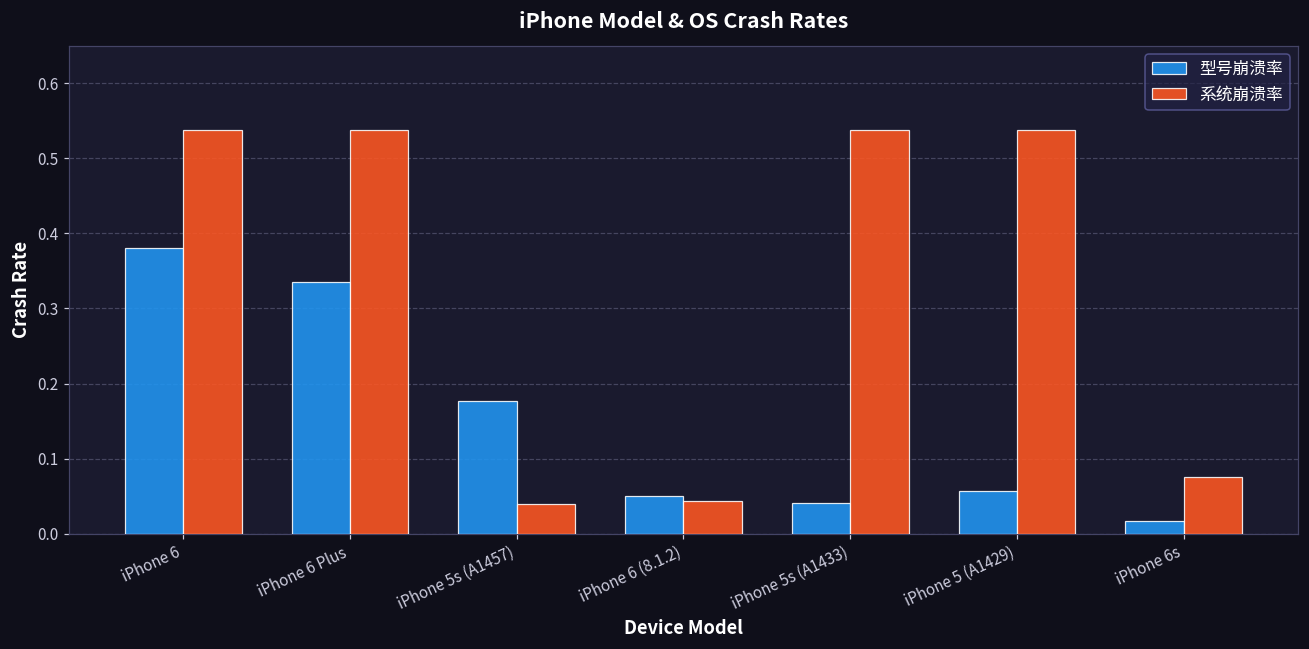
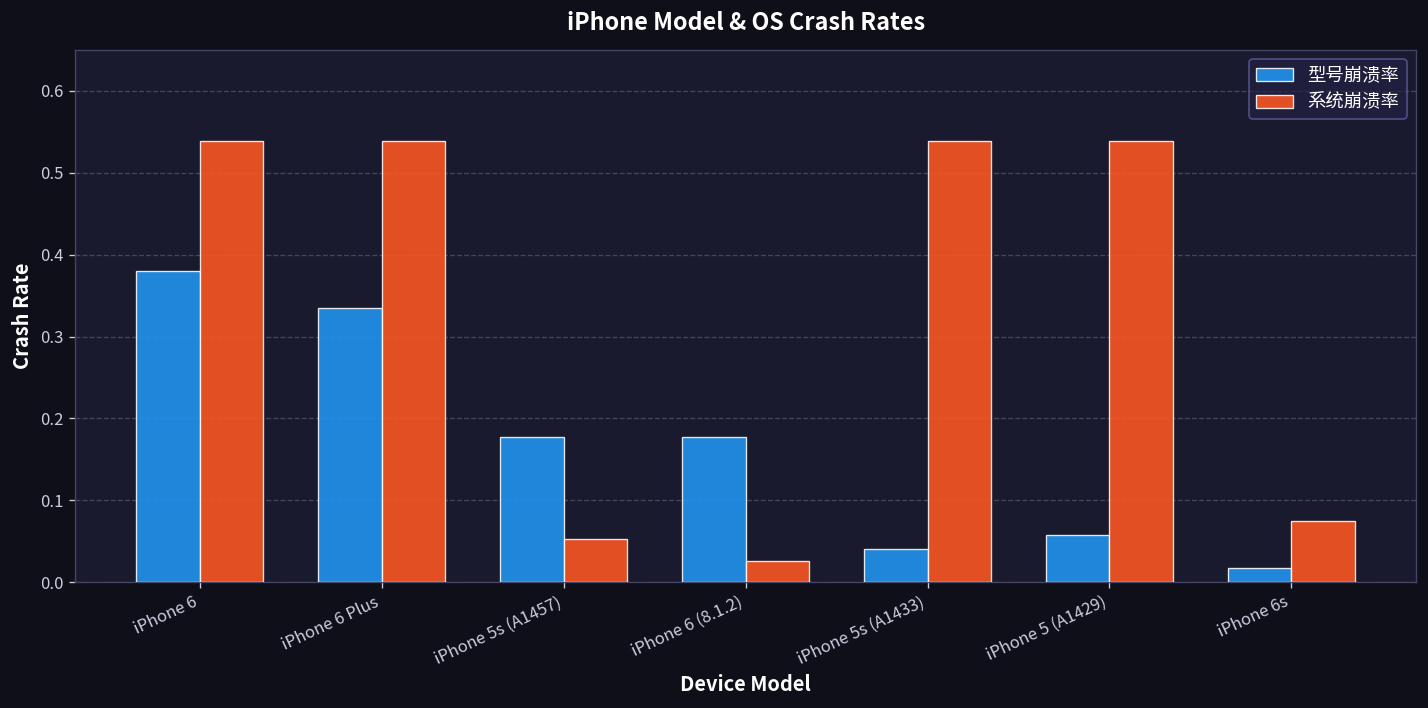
系统崩溃率, iPhone 5s (A1457): 0.04 -> 0.05
型号崩溃率, iPhone 6 (8.1.2): 0.05 -> 0.18
系统崩溃率, iPhone 6 (8.1.2): 0.04 -> 0.03
